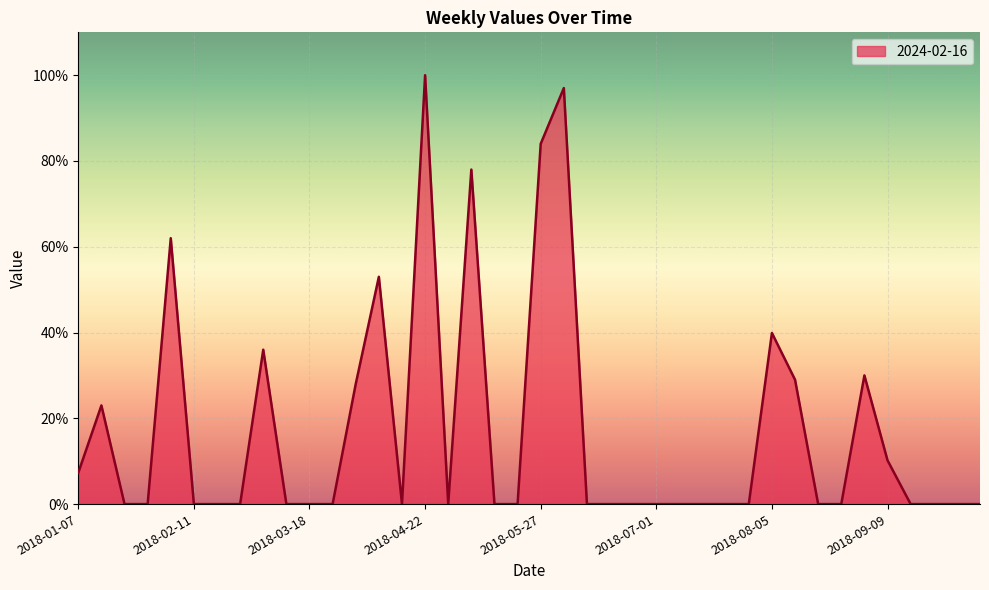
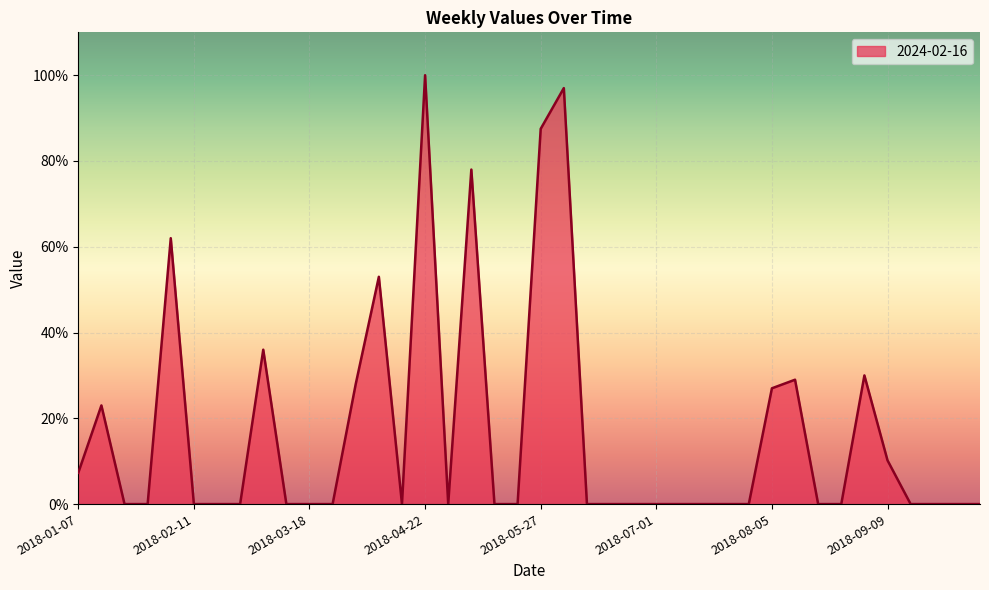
2018-05-27: 84% -> 88%
2018-08-05: 40% -> 27%
